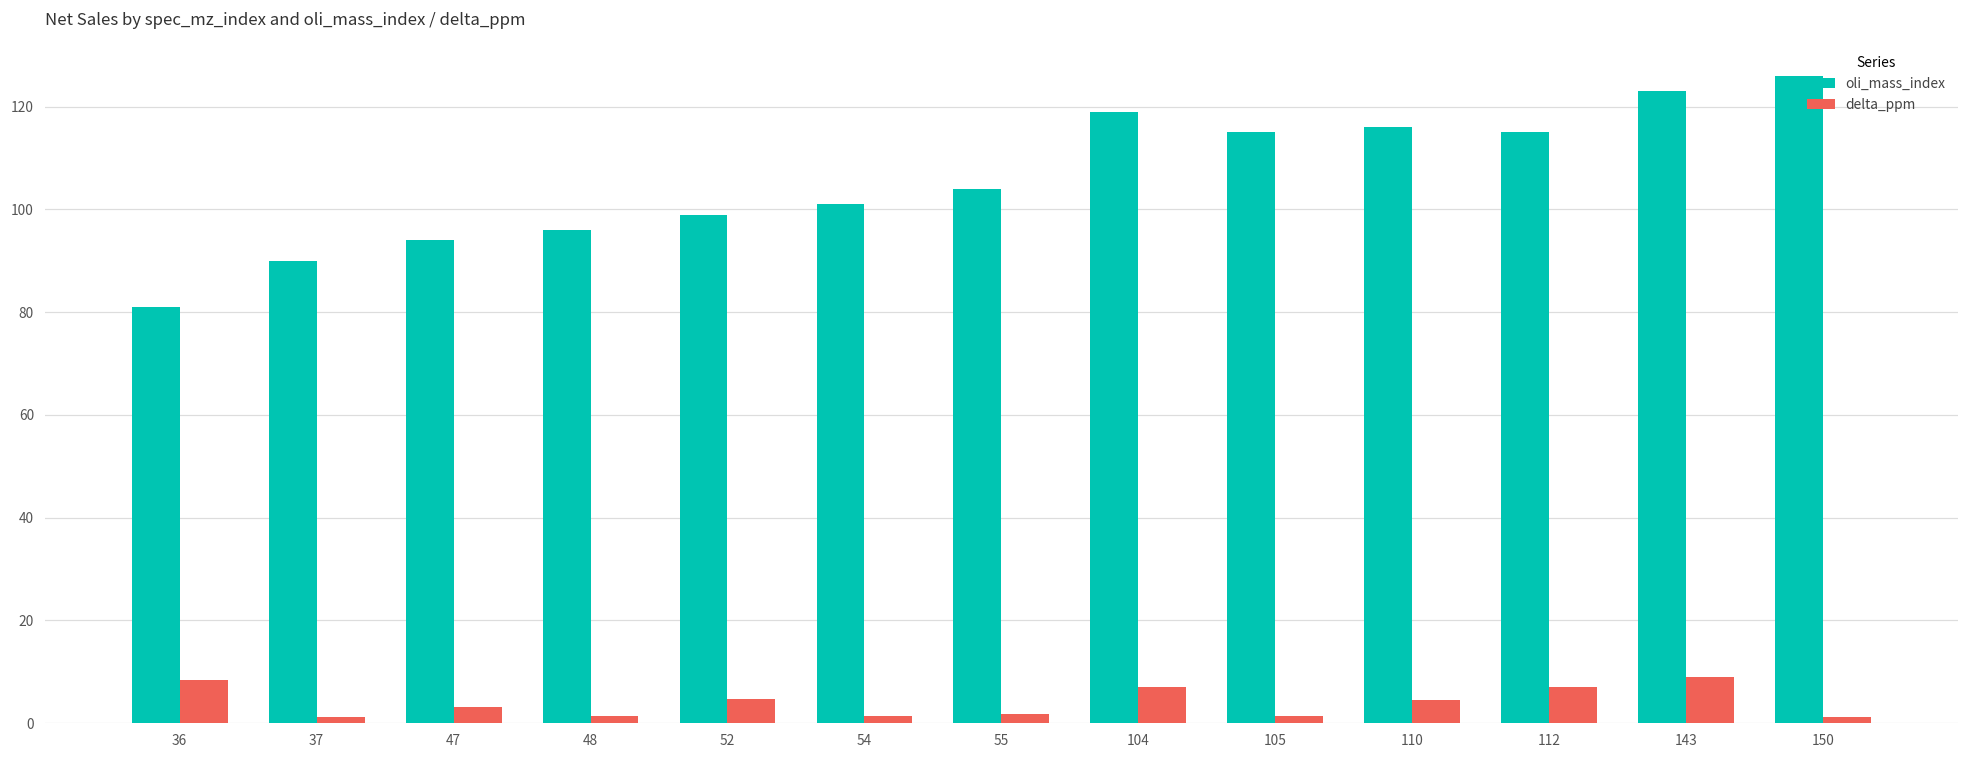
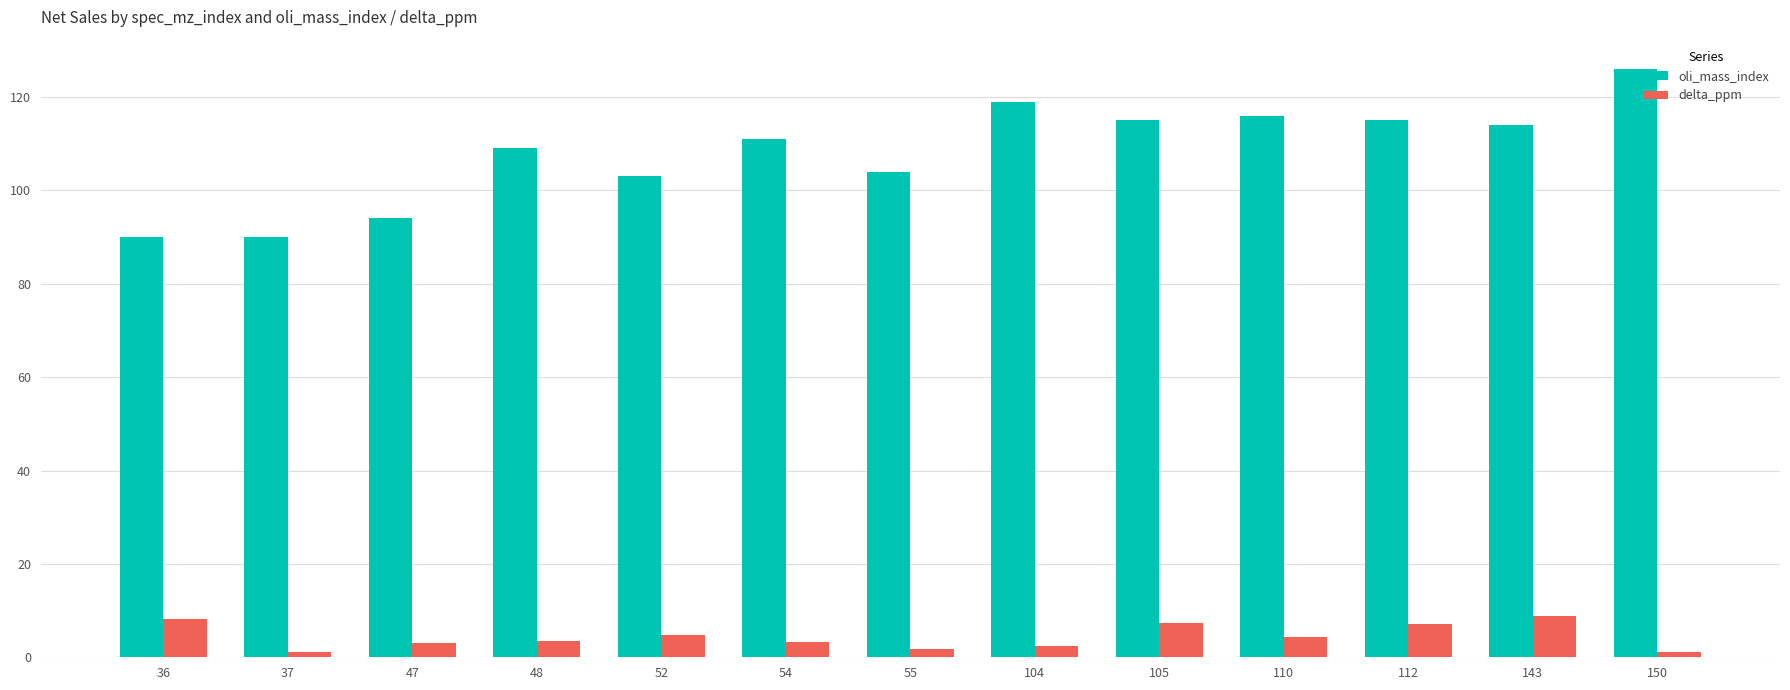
oli_mass_index, 36: 81 -> 90
oli_mass_index, 48: 96 -> 109
delta_ppm, 48: 1 -> 3
oli_mass_index, 52: 99 -> 103
oli_mass_index, 54: 101 -> 111
delta_ppm, 54: 1 -> 3
delta_ppm, 104: 7 -> 2
delta_ppm, 105: 1 -> 7
oli_mass_index, 143: 123 -> 114
